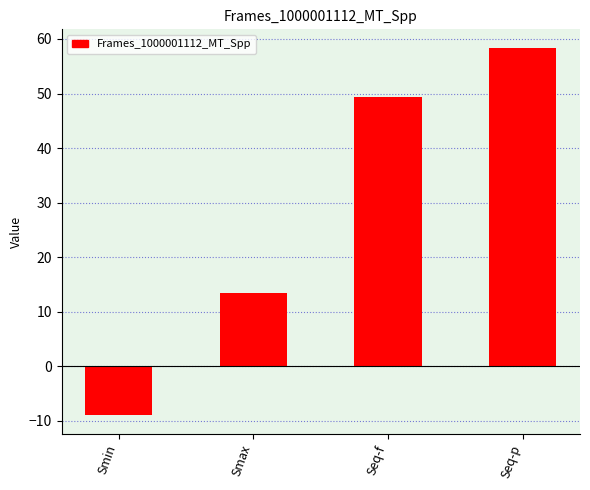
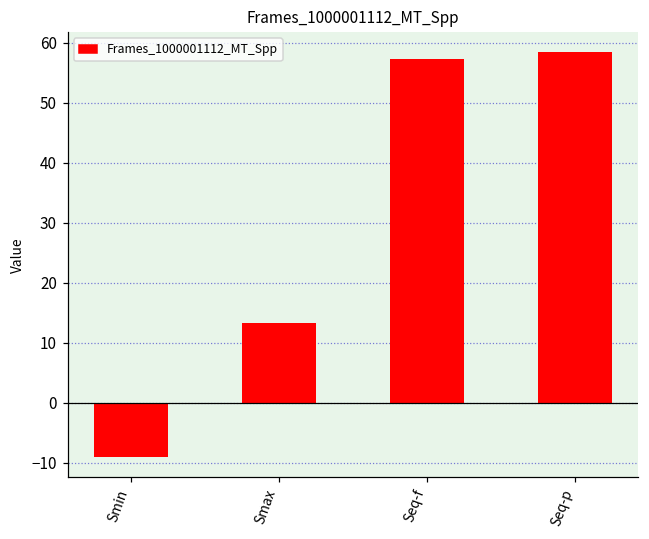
Seq-f: 49 -> 57
